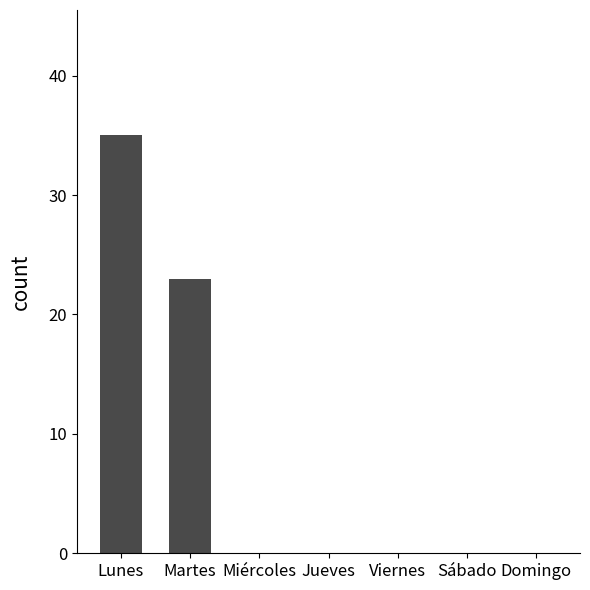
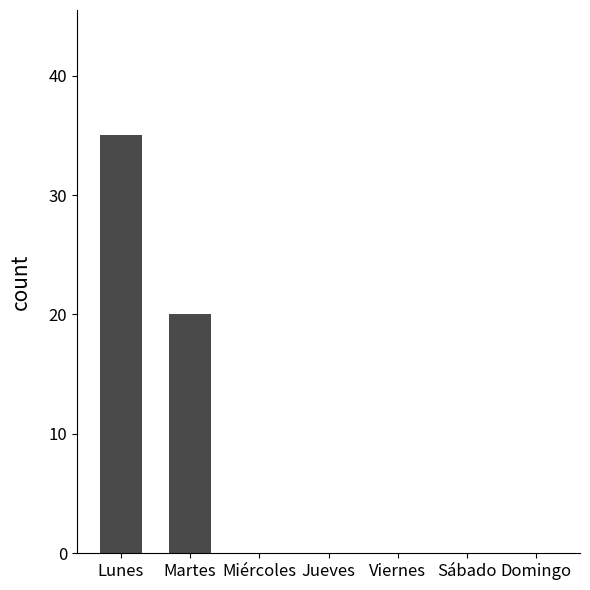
Martes: 23 -> 20
